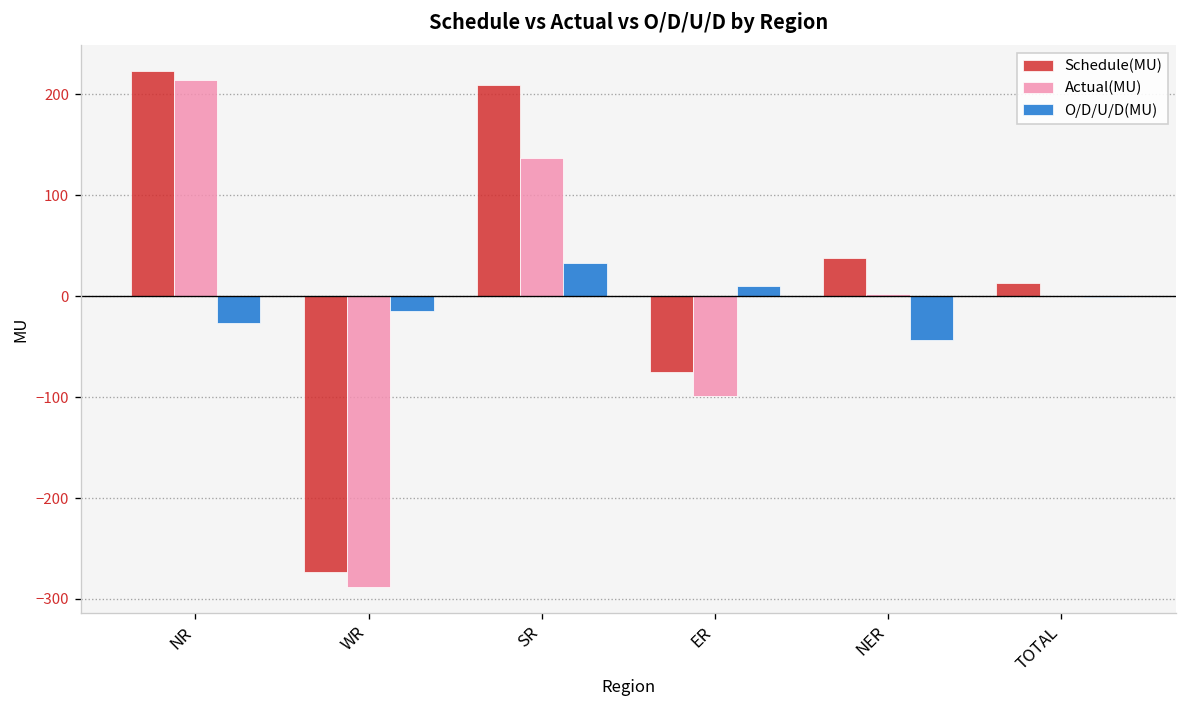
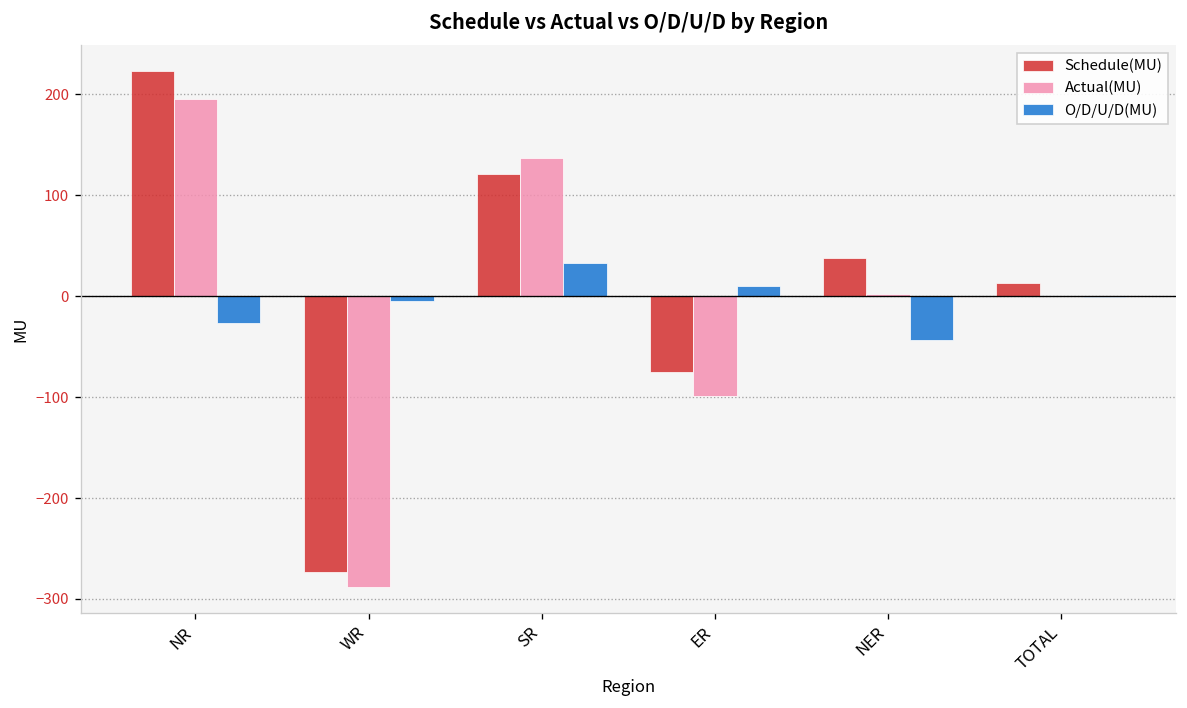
Actual(MU), NR: 210 -> 200
O/D/U/D(MU), WR: -10 -> 0
Schedule(MU), SR: 210 -> 120
